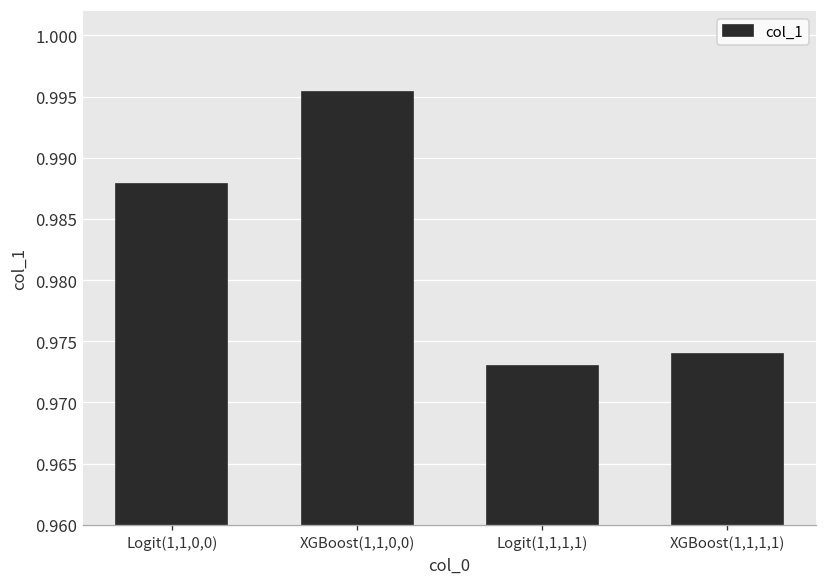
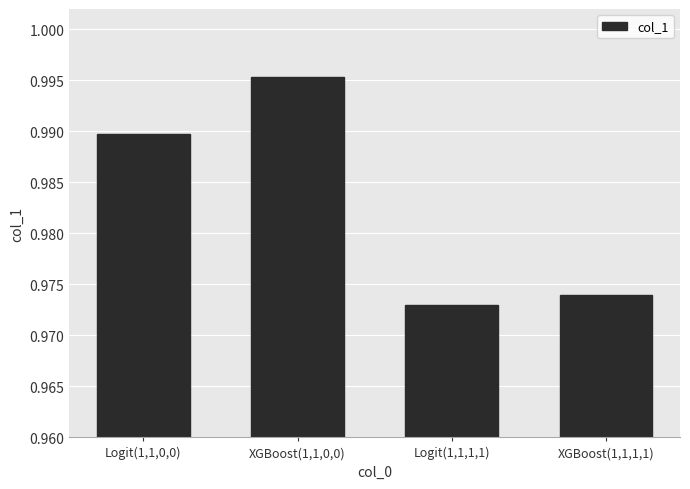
Logit(1,1,0,0): 0.9879 -> 0.9898
